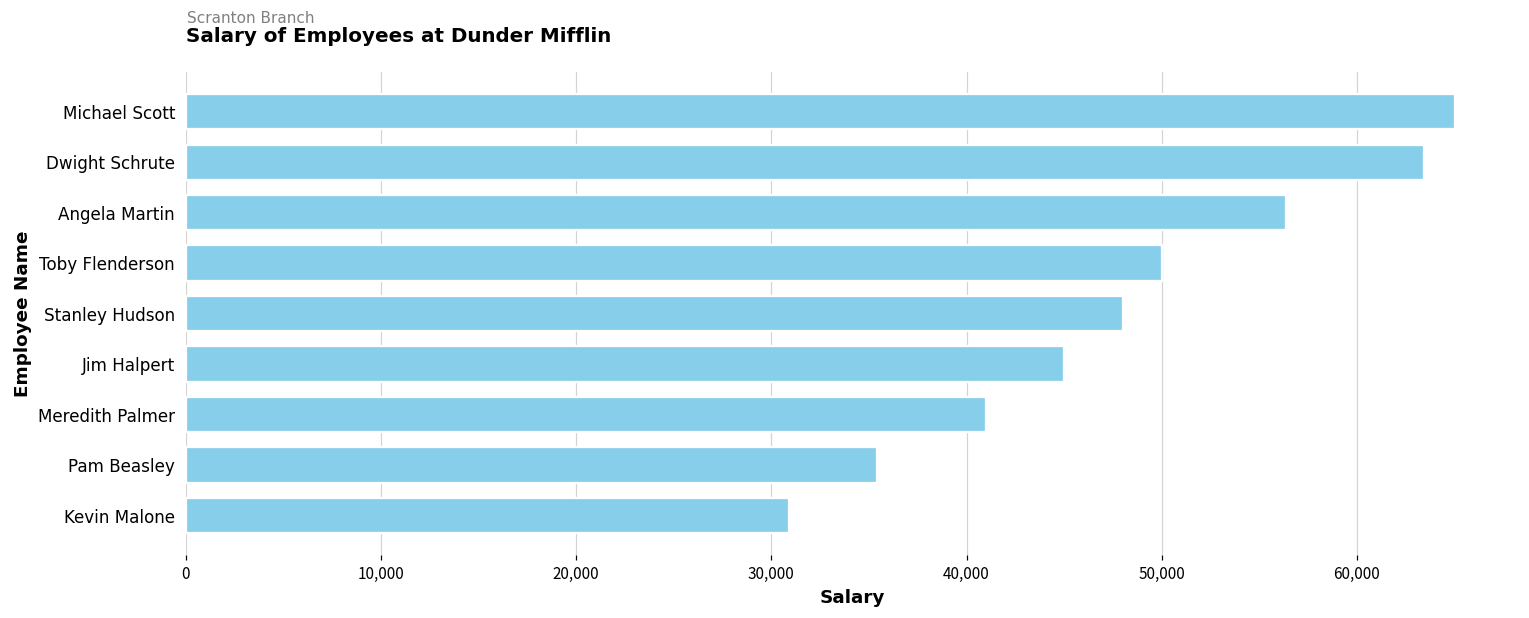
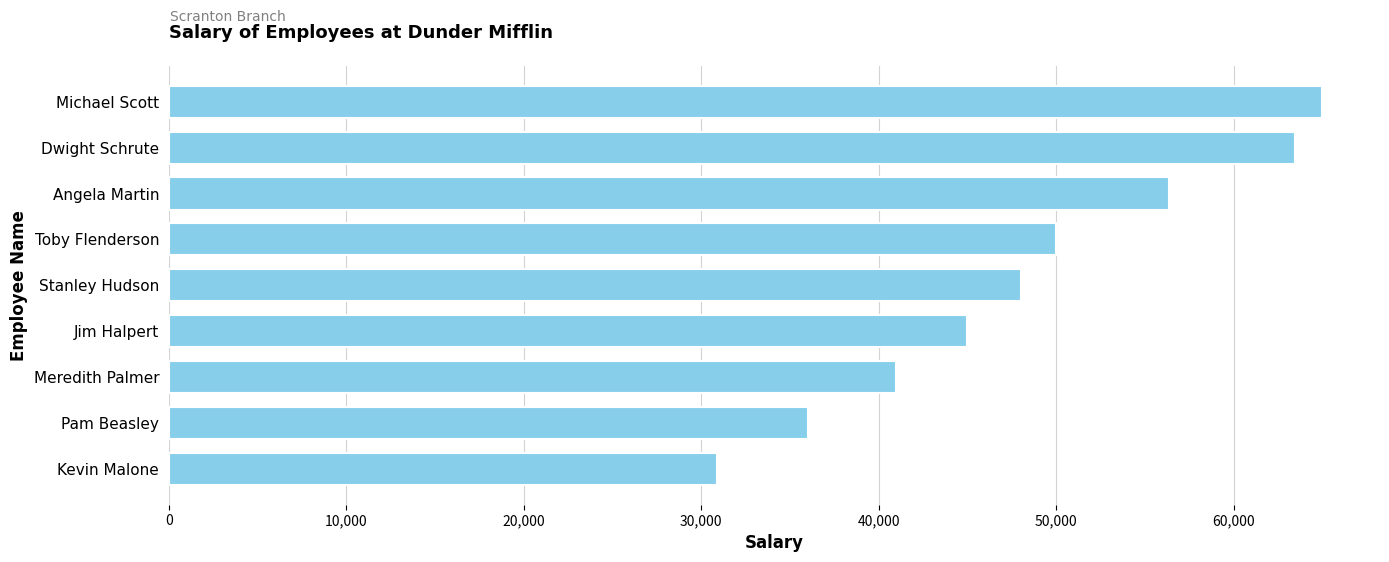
Pam Beasley: 35,400 -> 36,000
